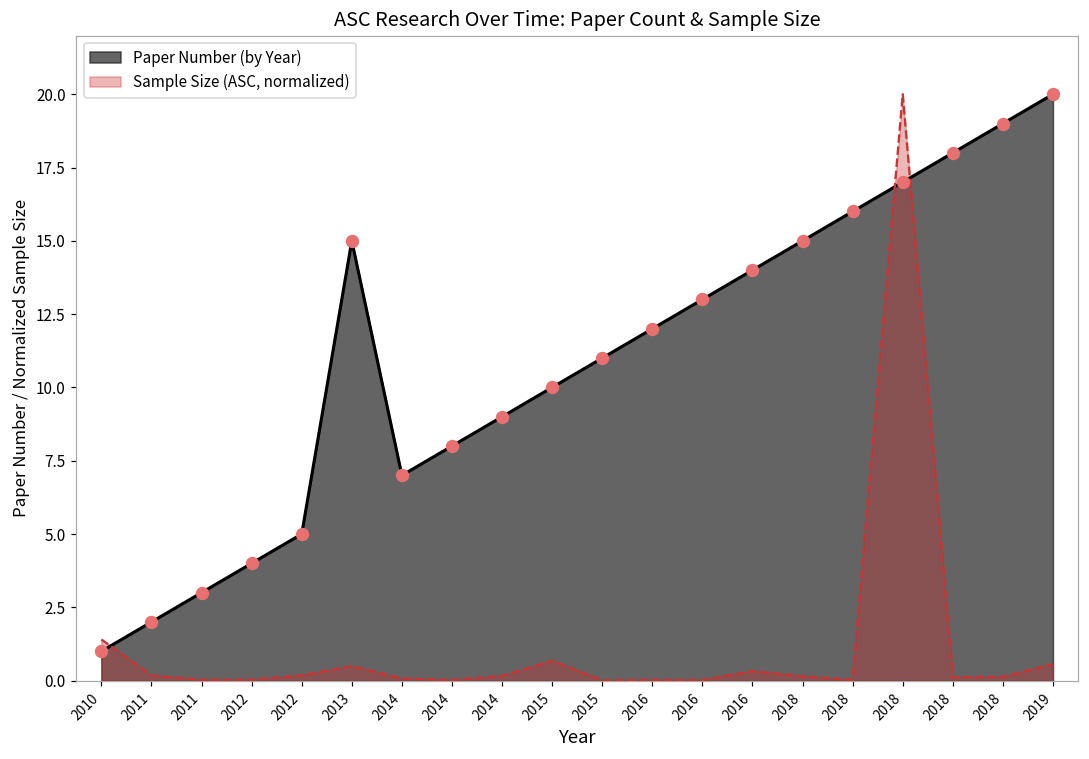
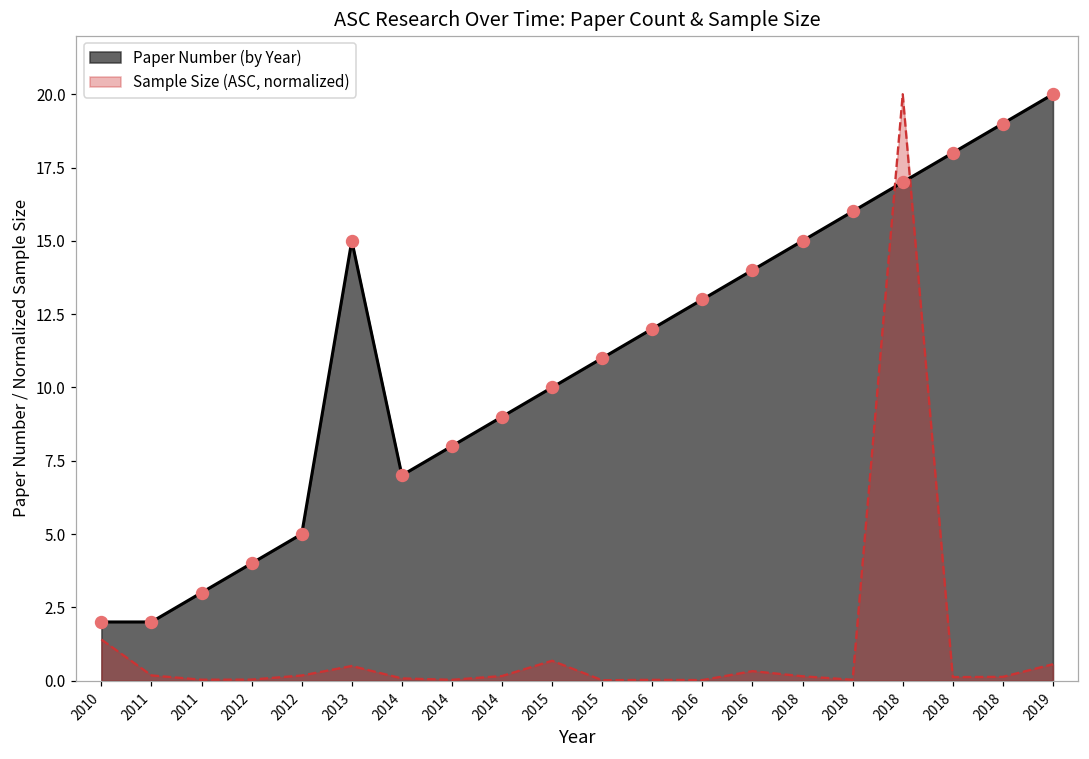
Paper Number (by Year), 2010: 1 -> 2
